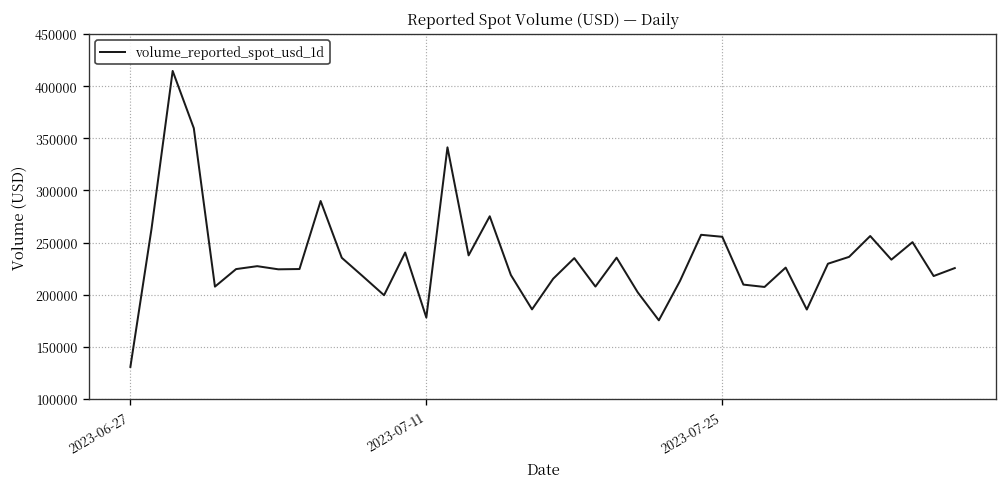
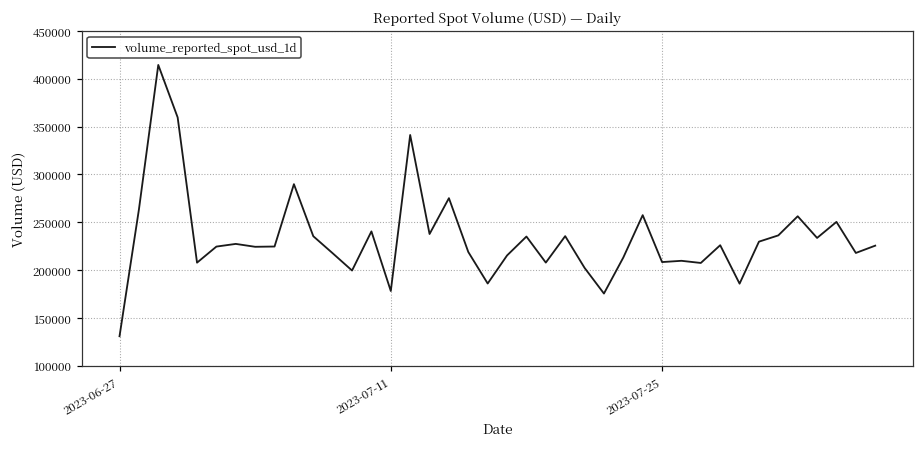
2023-07-25: 260000 -> 210000
